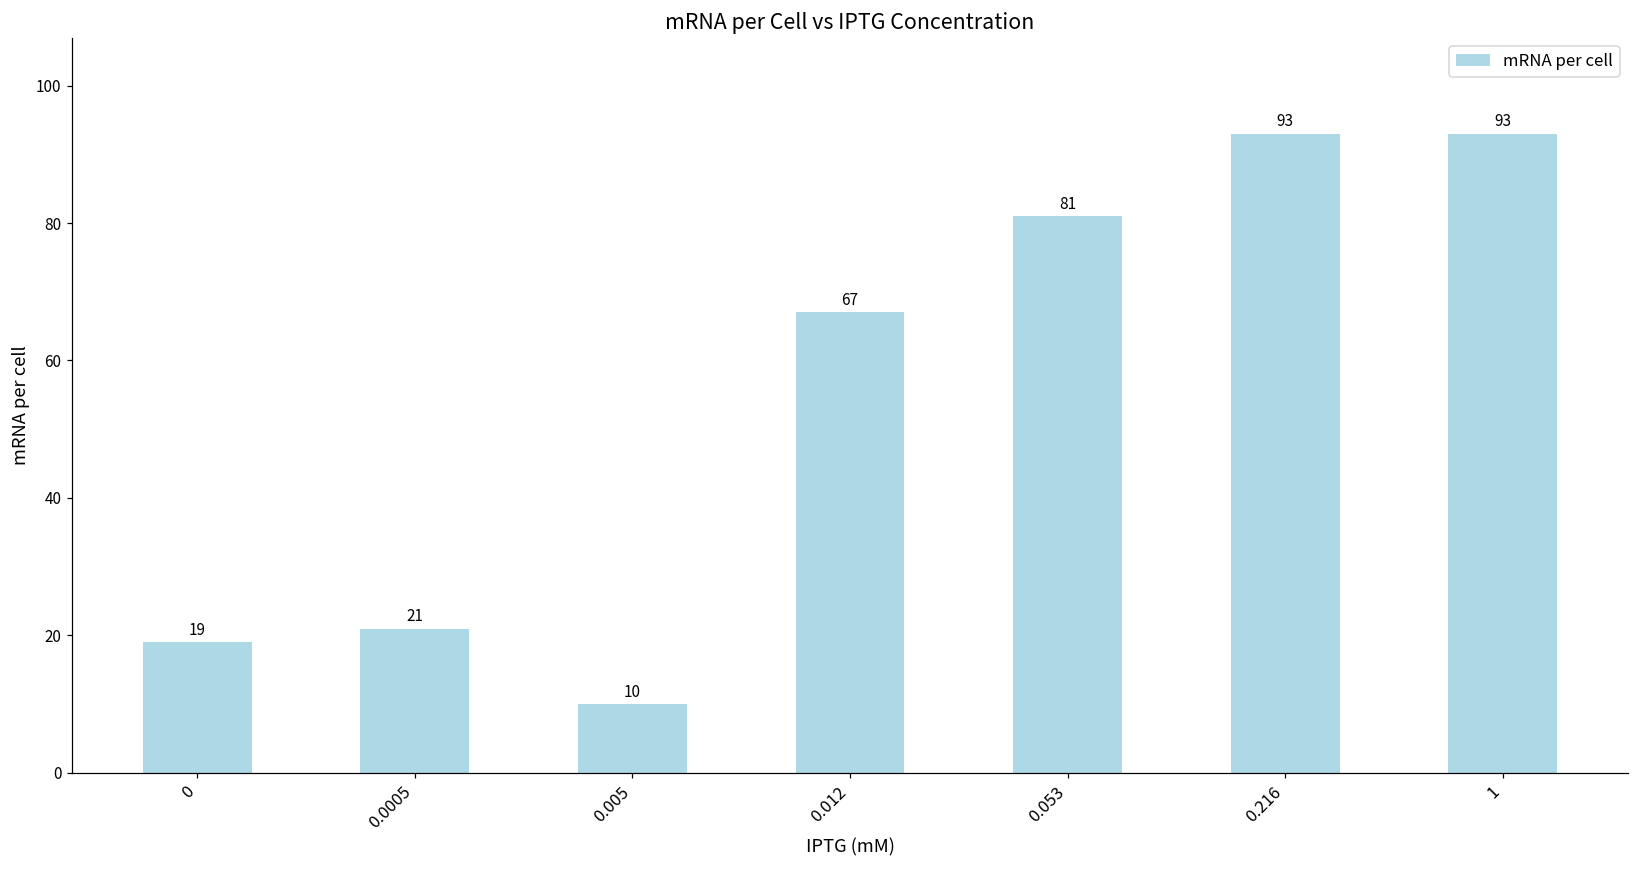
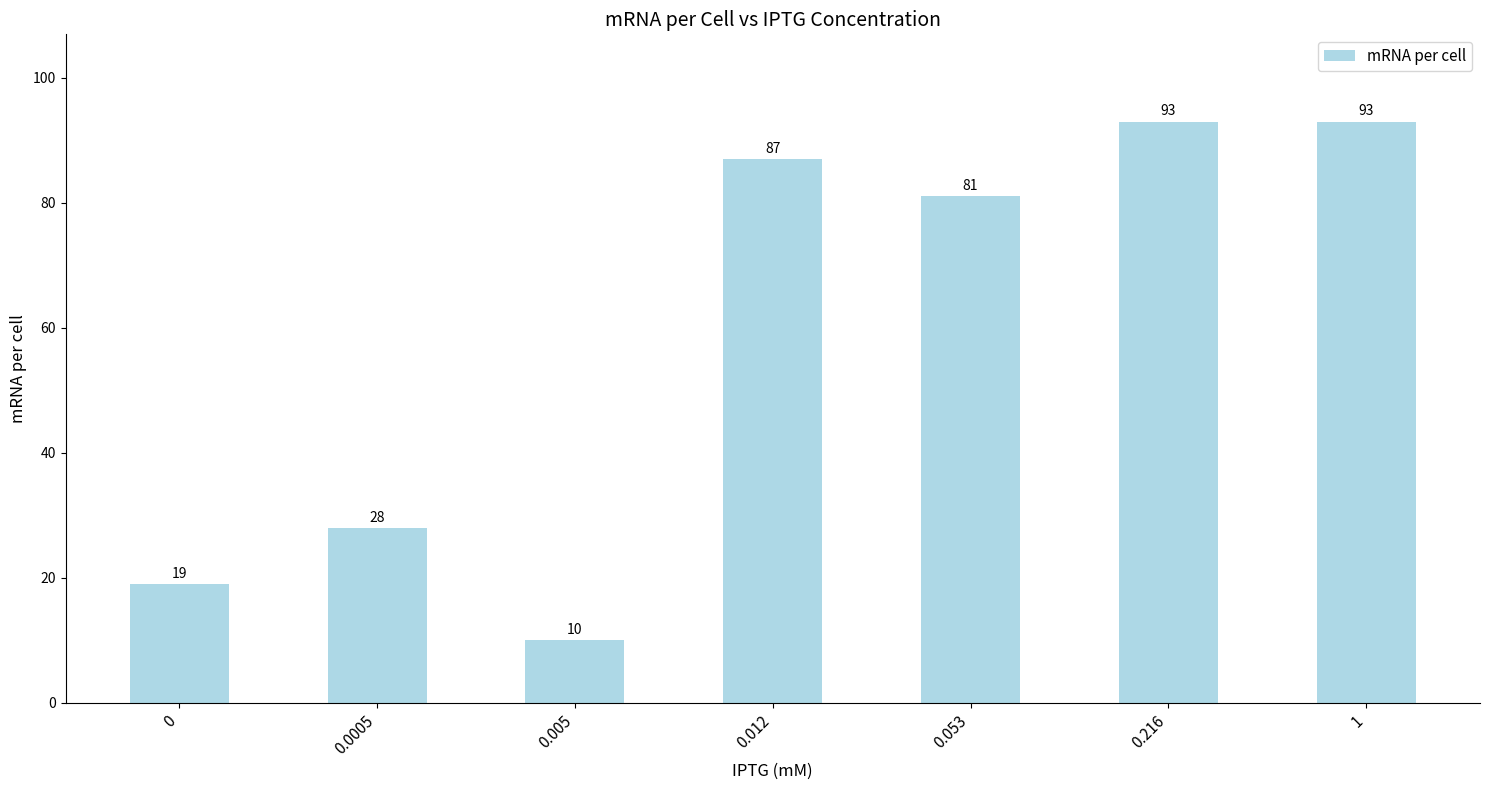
0.0005: 21 -> 28
0.012: 67 -> 87
